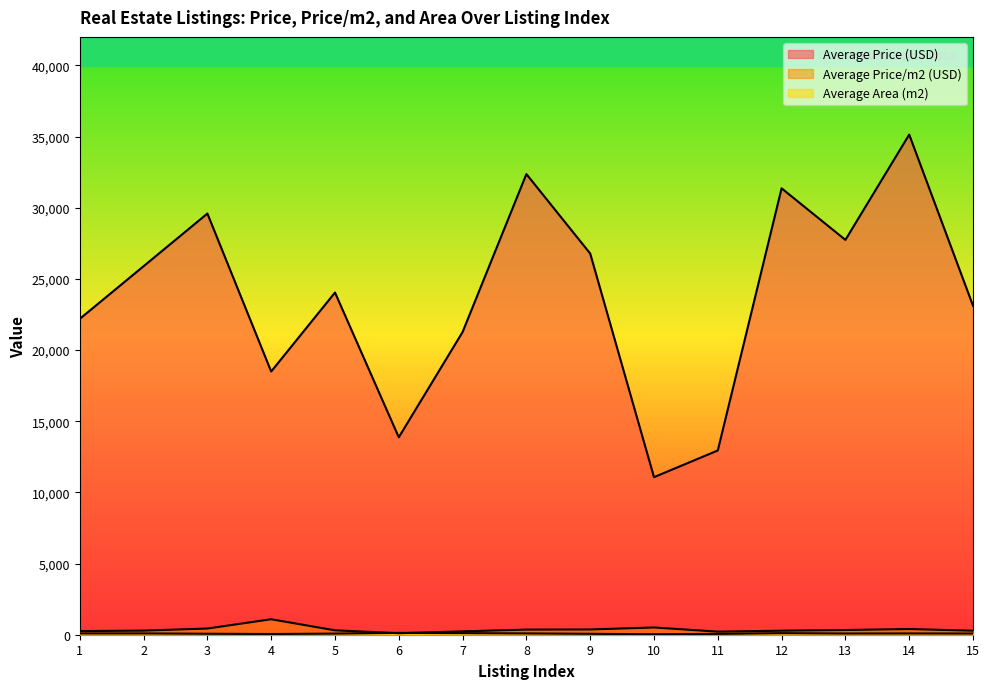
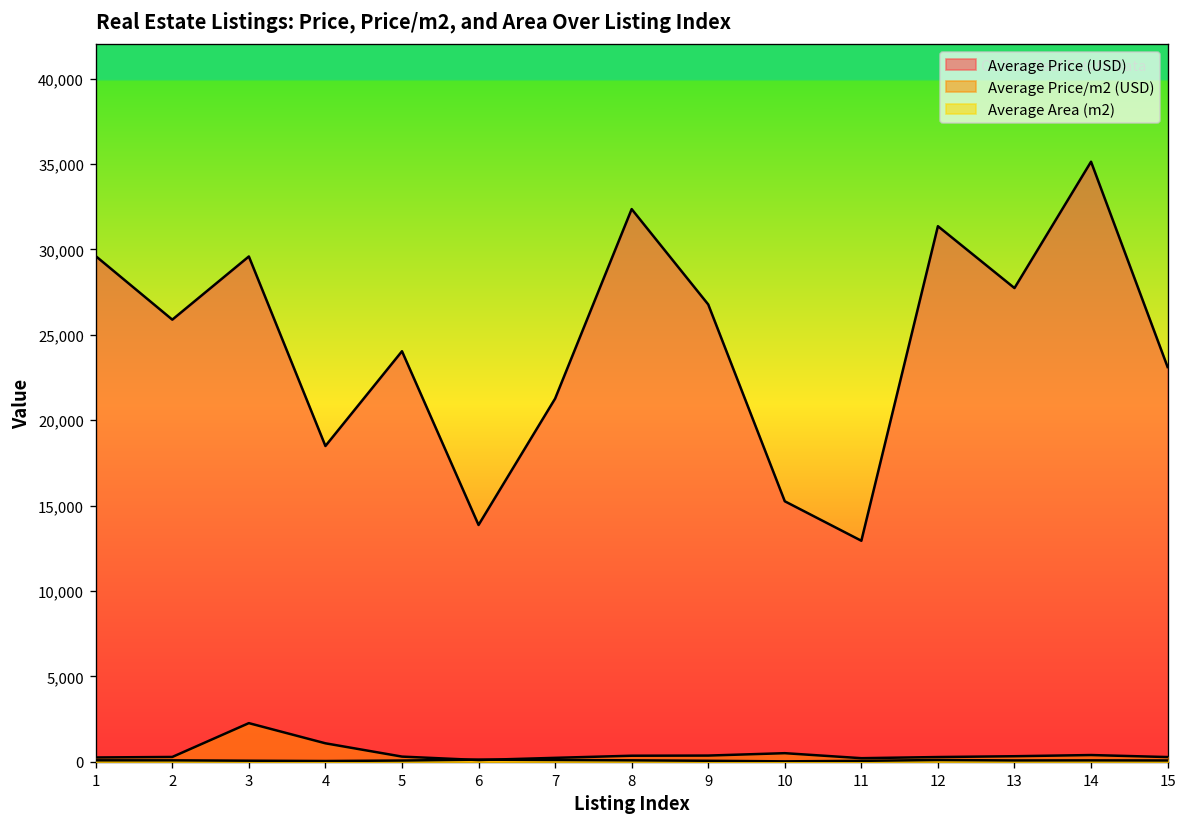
Average Price (USD), 1: 22,200 -> 29,600
Average Price/m2 (USD), 3: 400 -> 2,300
Average Price (USD), 10: 11,100 -> 15,300
